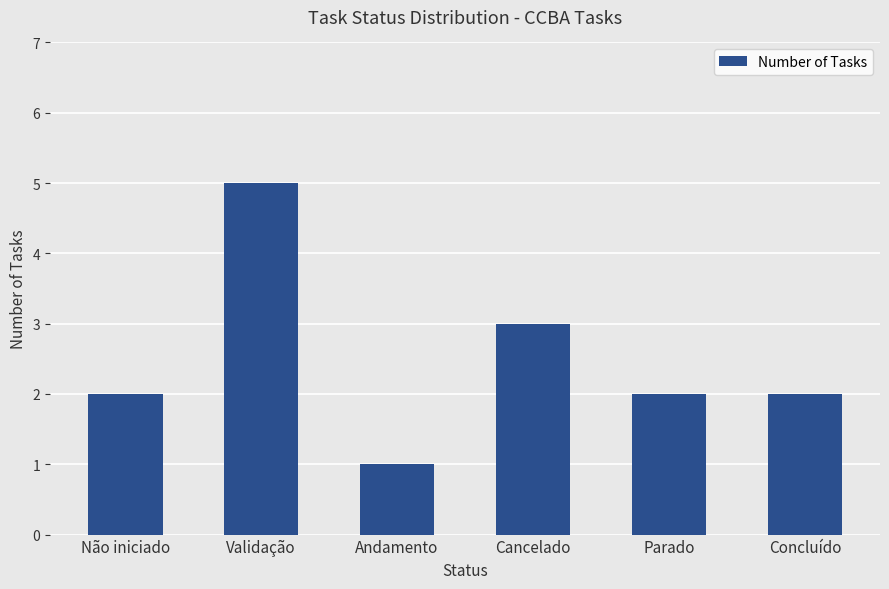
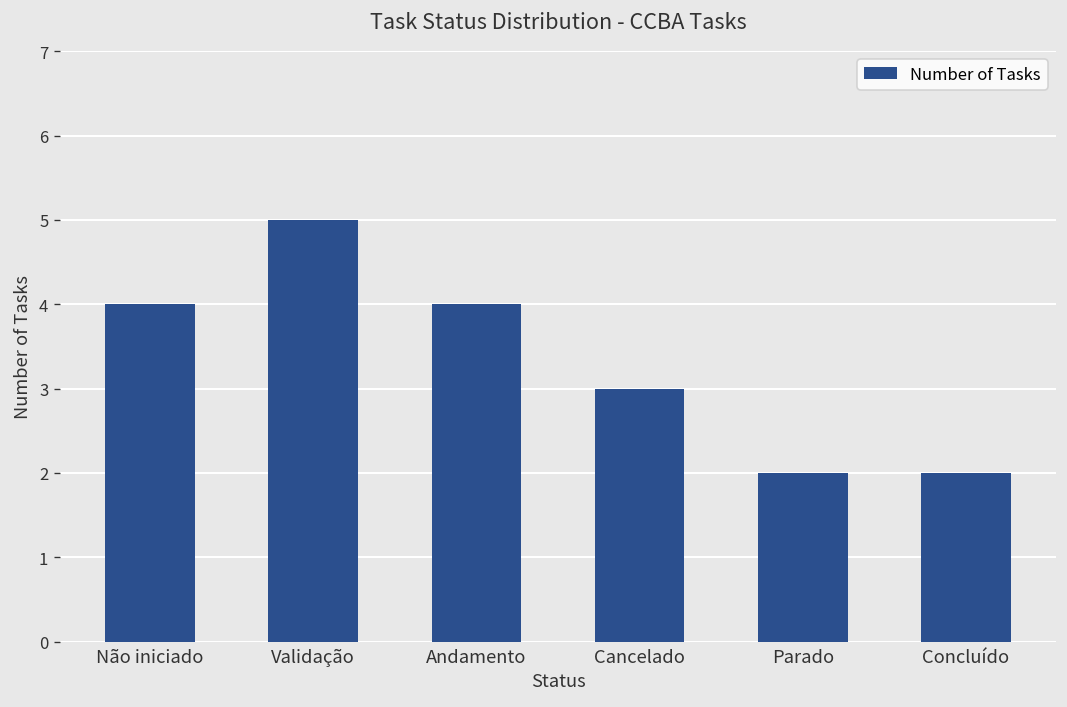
Não iniciado: 2 -> 4
Andamento: 1 -> 4
